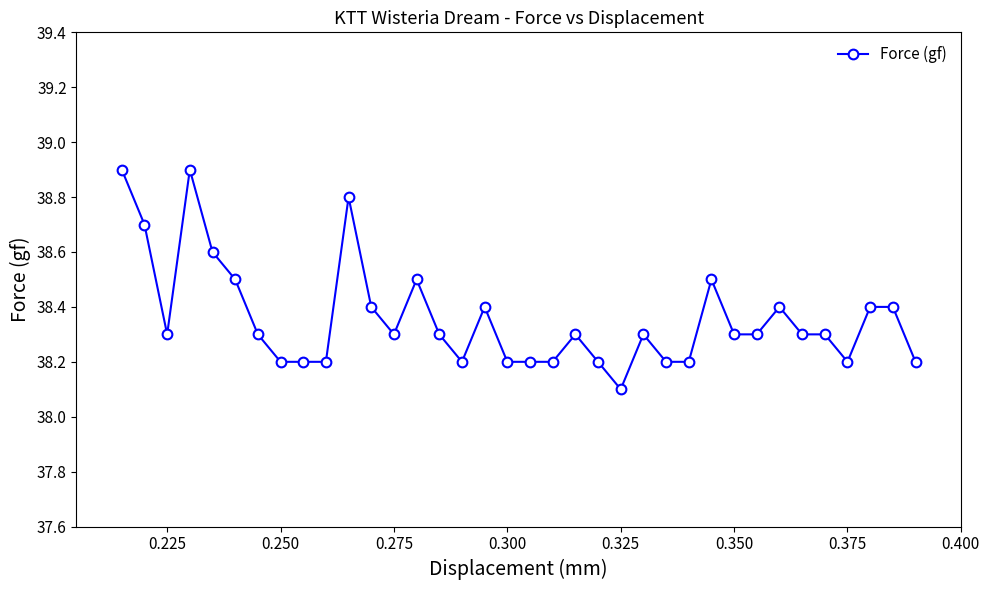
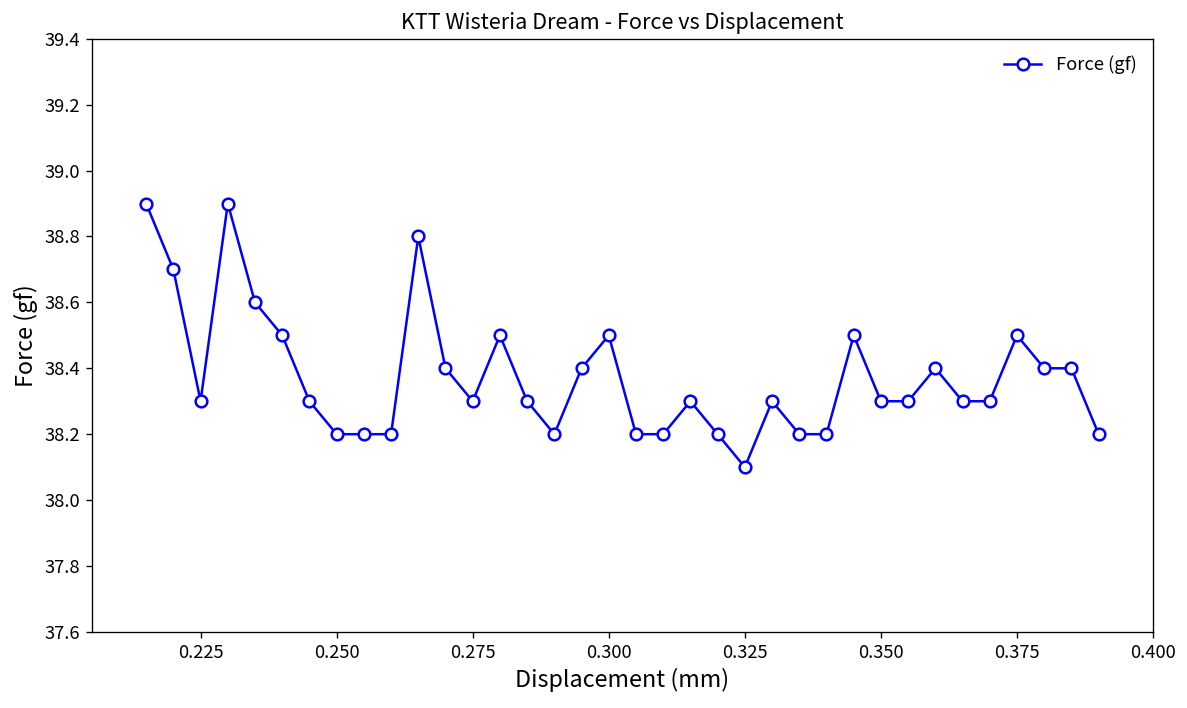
0.300: 38.2 -> 38.5
0.375: 38.2 -> 38.5
